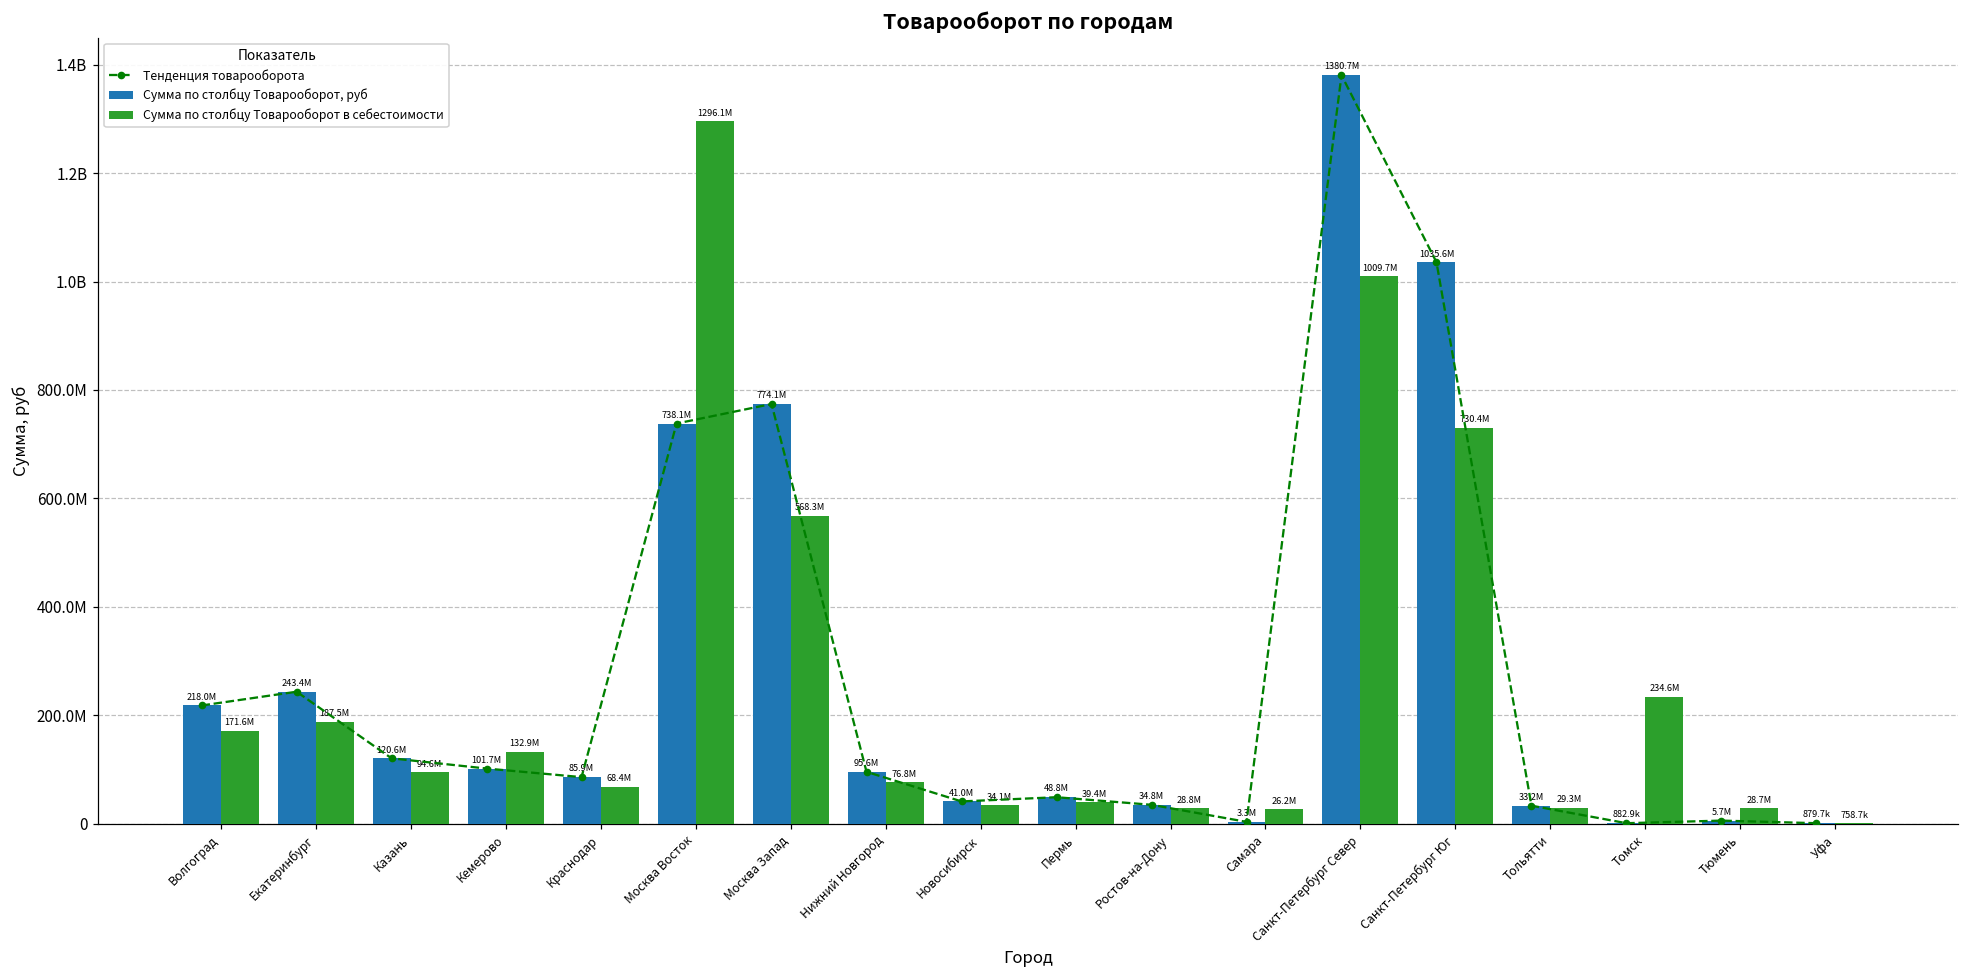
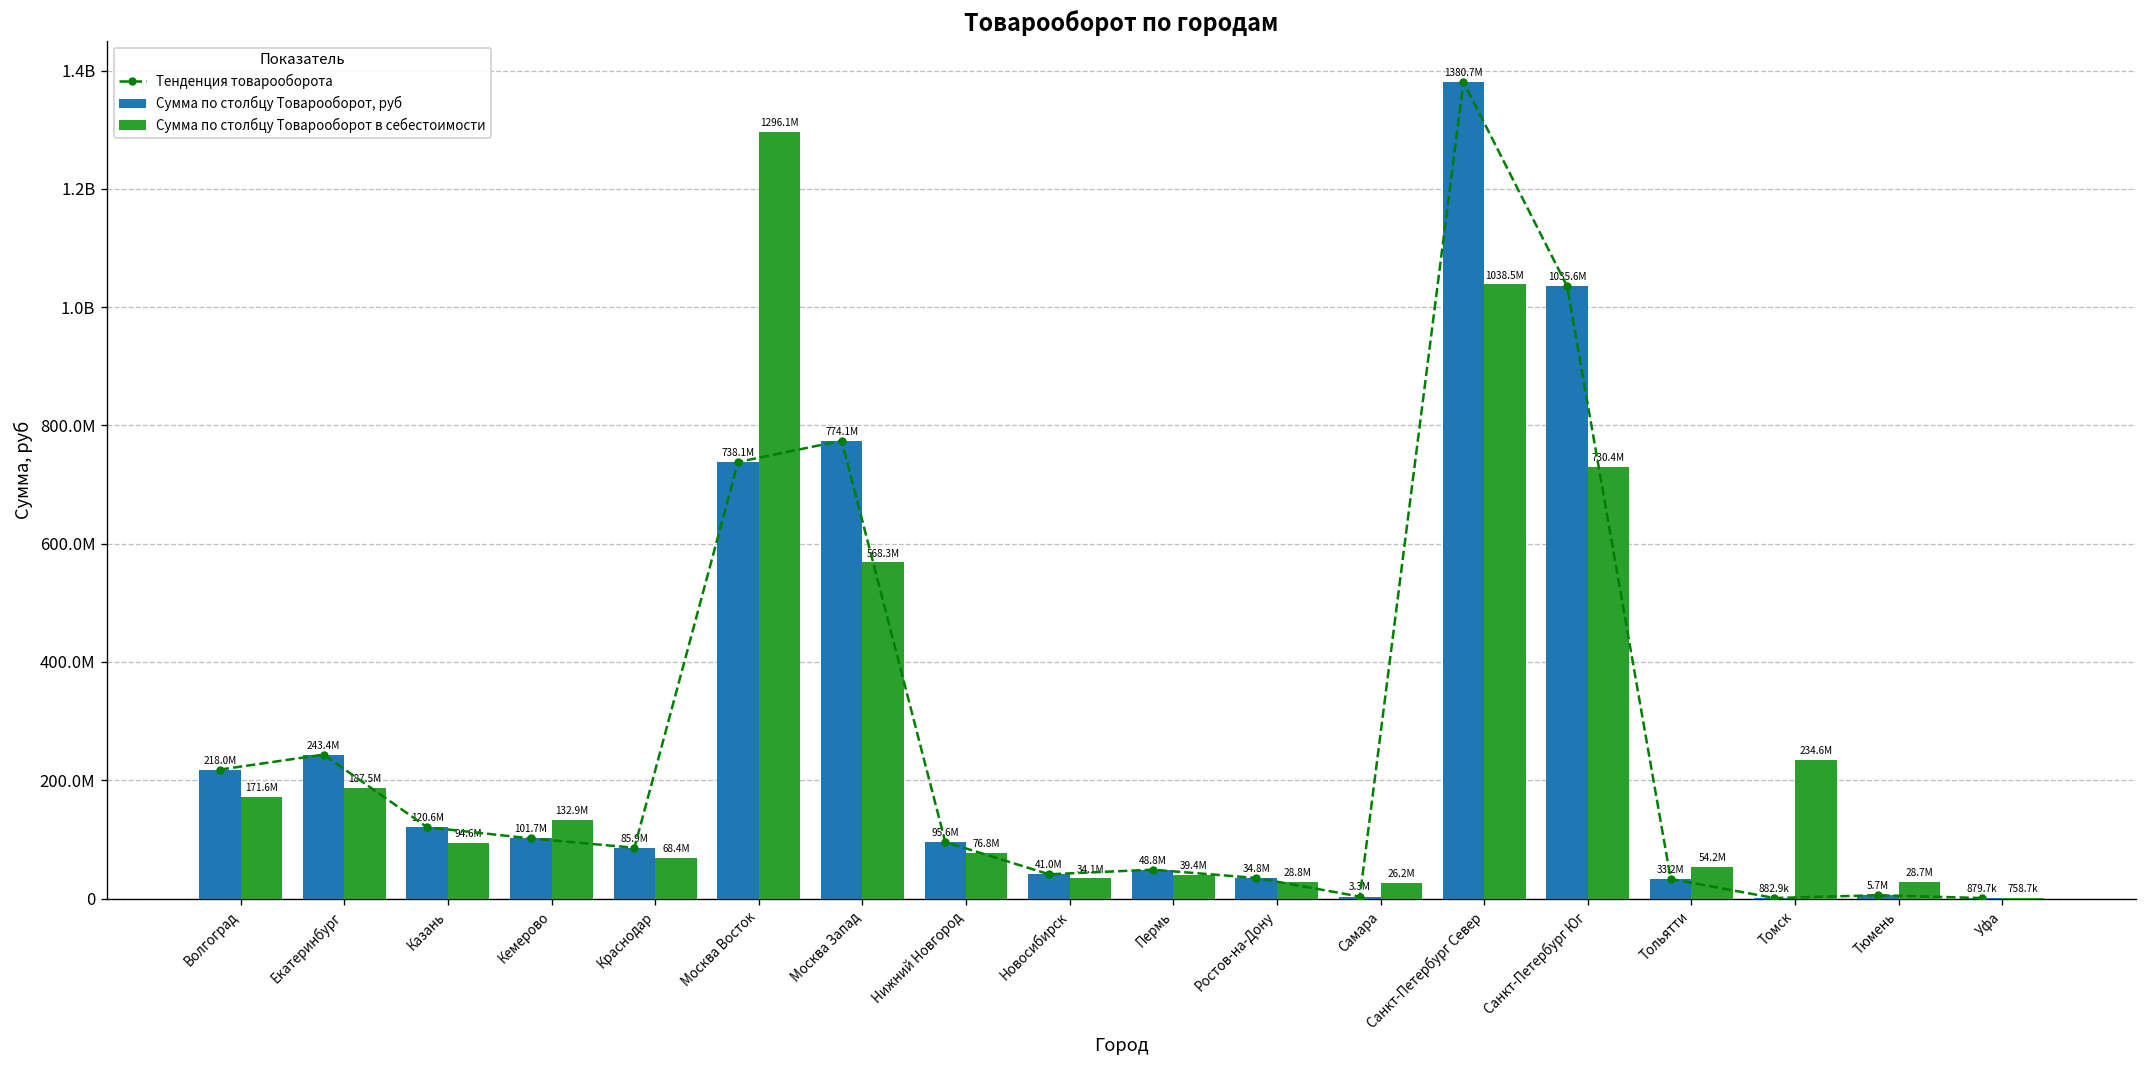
Сумма по столбцу Товарооборот в себестоимости, Санкт-Петербург Север: 1009.7M -> 1038.5M
Сумма по столбцу Товарооборот в себестоимости, Тольятти: 29.3M -> 54.2M
